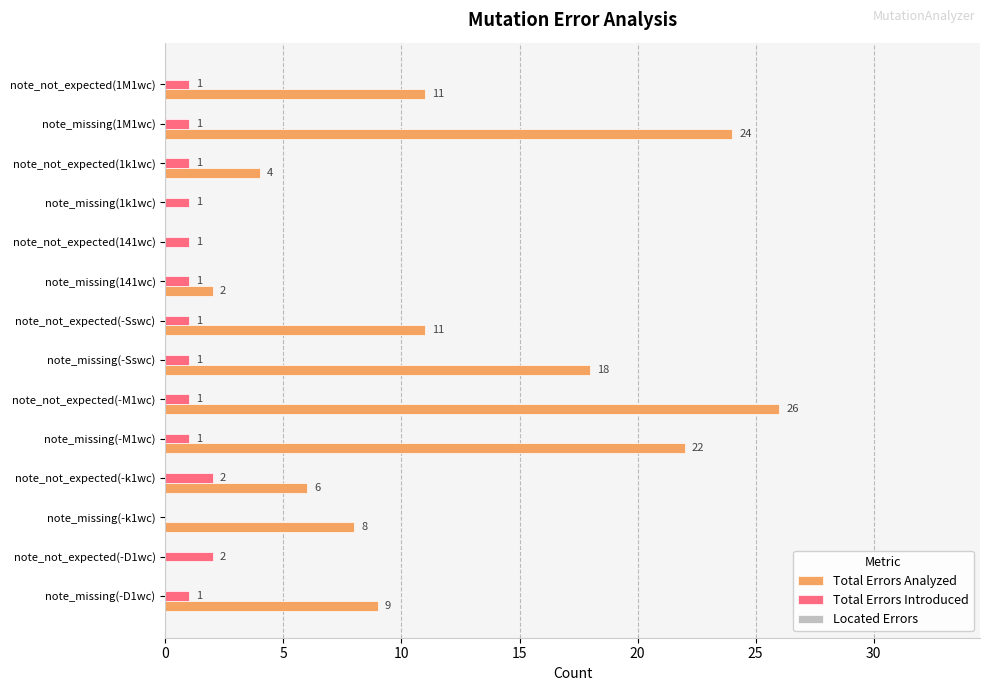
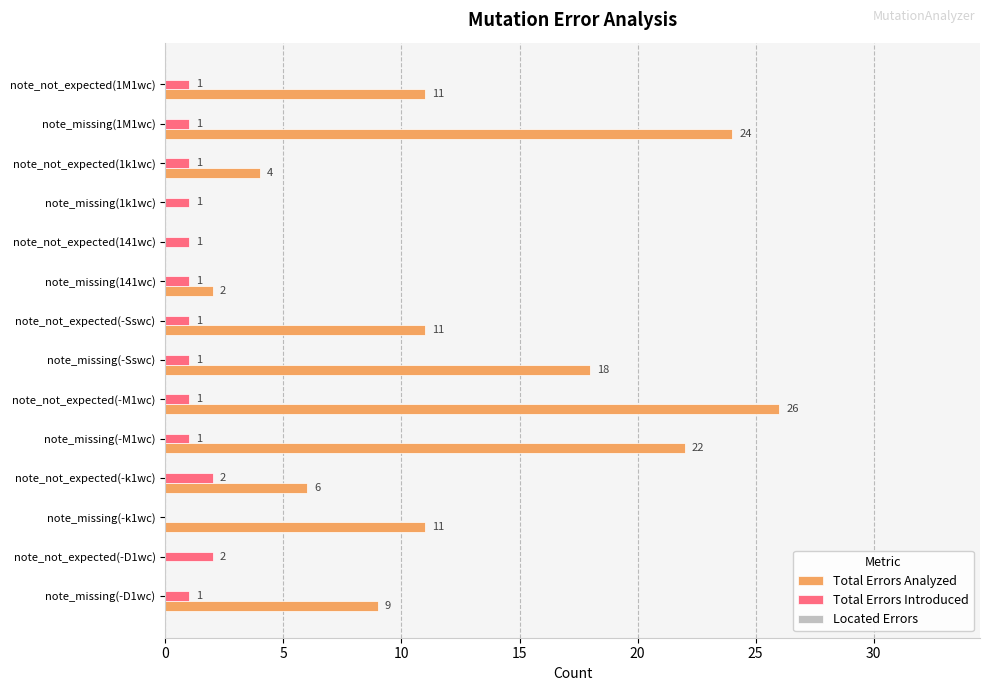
Total Errors Analyzed, note_missing(-k1wc): 8 -> 11
